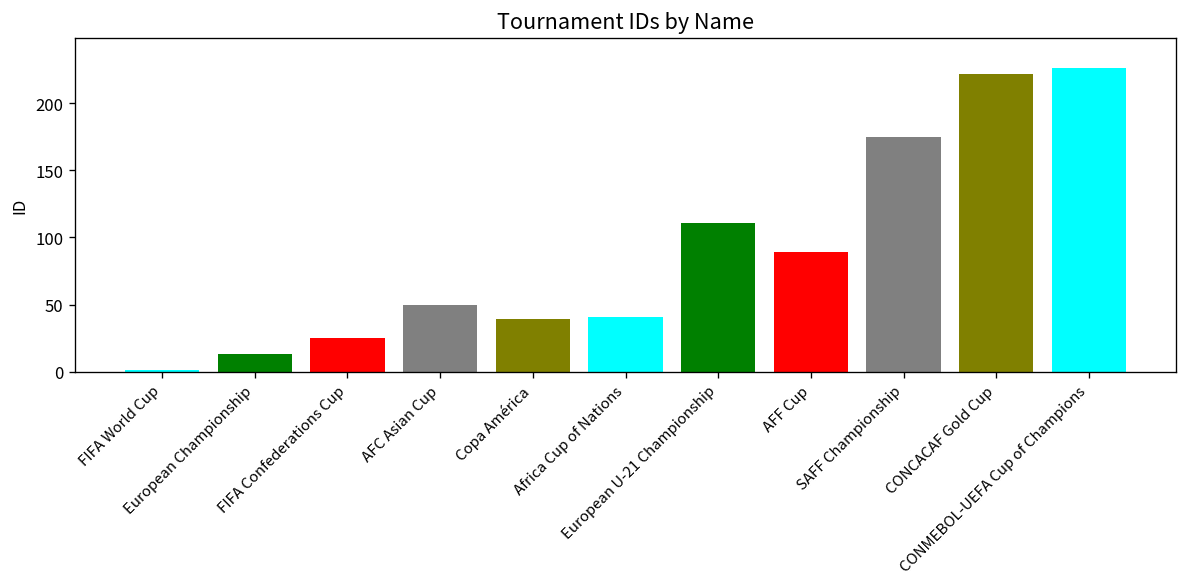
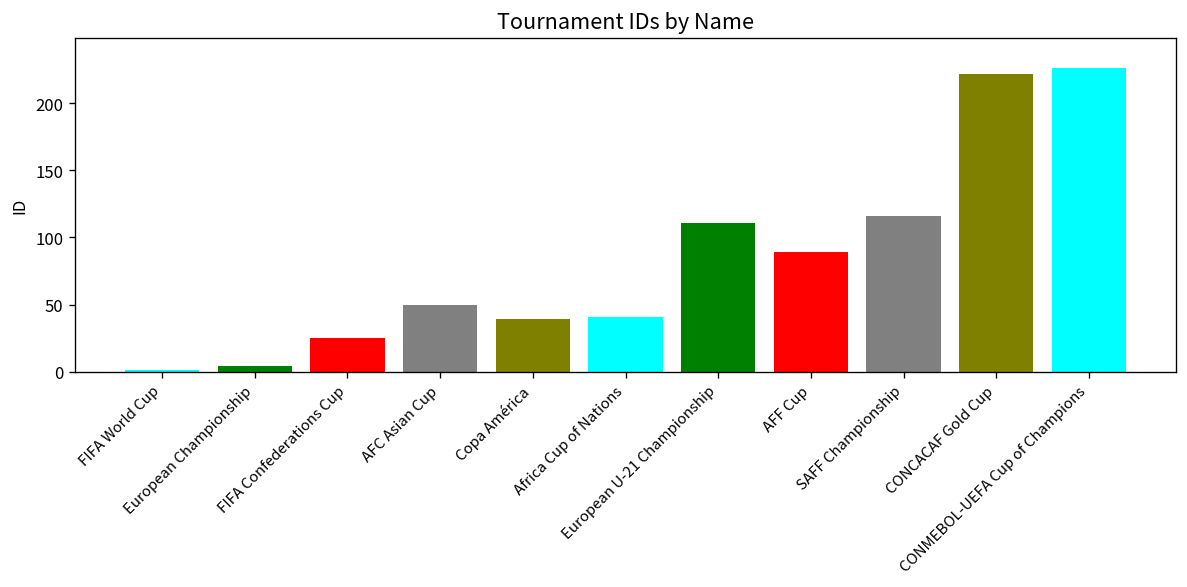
European Championship: 13 -> 4
SAFF Championship: 175 -> 116
